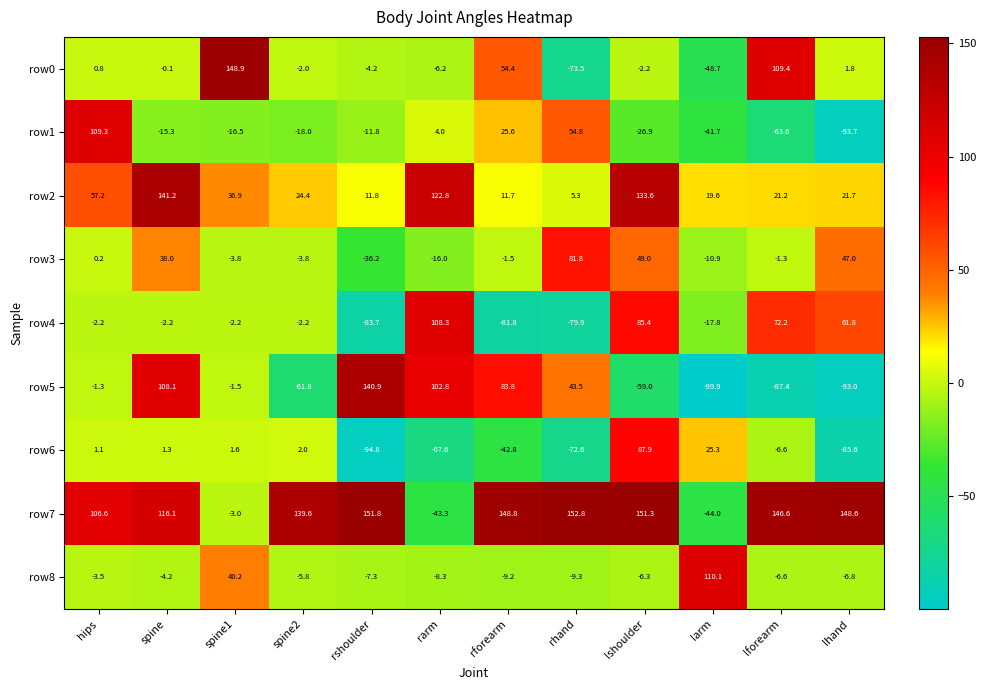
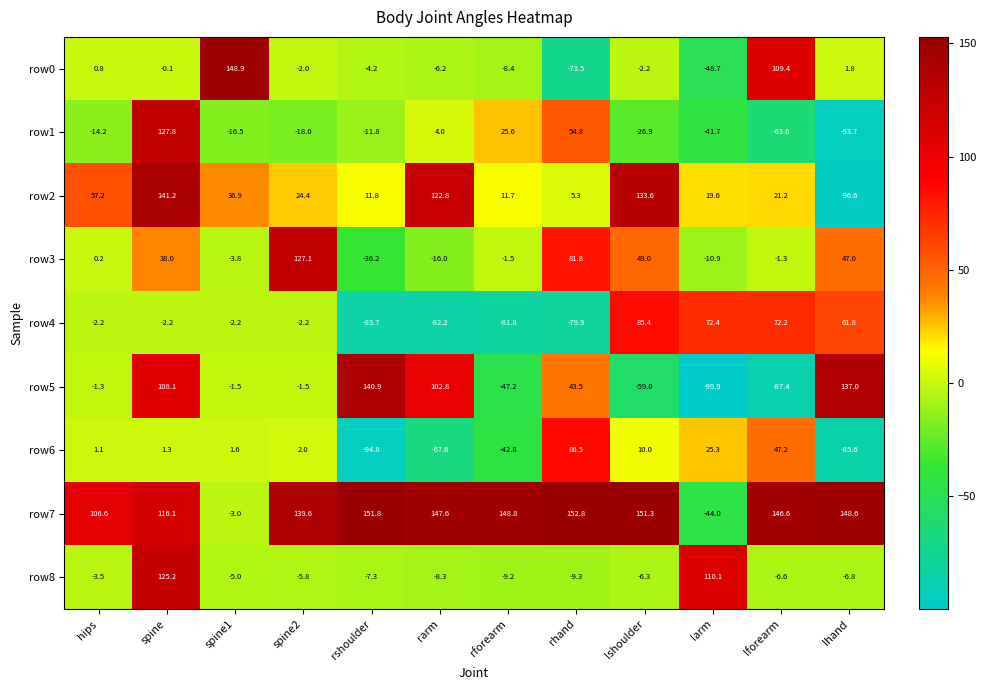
row0, rforearm: 54.4 -> -8.4
row1, hips: 109.3 -> -14.2
row1, spine: -15.3 -> 127.8
row2, lhand: 21.7 -> -96.6
row3, spine2: -3.8 -> 127.1
row4, rarm: 108.3 -> -82.2
row4, larm: -17.8 -> 72.4
row5, spine2: -61.8 -> -1.5
row5, rforearm: 83.8 -> -47.2
row5, lhand: -93.0 -> 137.0
row6, rhand: -72.6 -> 86.5
row6, lshoulder: 87.9 -> 10.0
row6, lforearm: -6.6 -> 47.2
row7, rarm: -43.3 -> 147.6
row8, spine: -4.2 -> 125.2
row8, spine1: 40.2 -> -5.0
